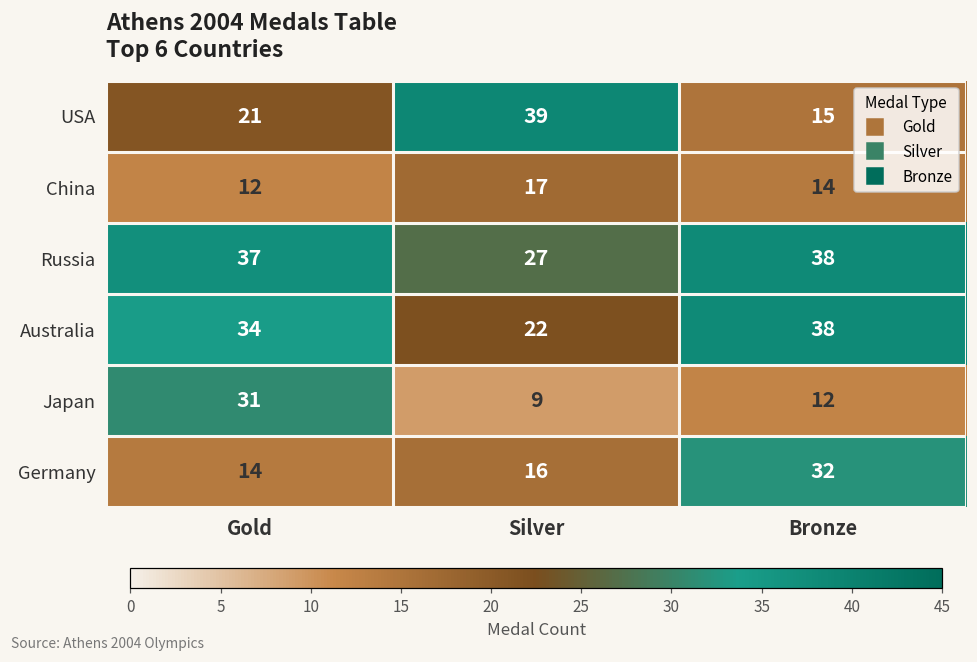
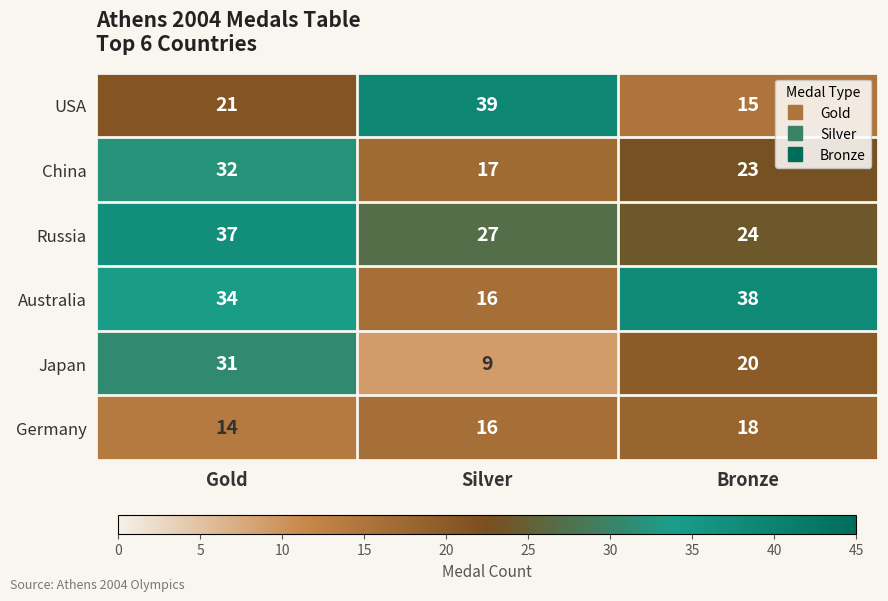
China, Gold: 12 -> 32
China, Bronze: 14 -> 23
Russia, Bronze: 38 -> 24
Australia, Silver: 22 -> 16
Japan, Bronze: 12 -> 20
Germany, Bronze: 32 -> 18
